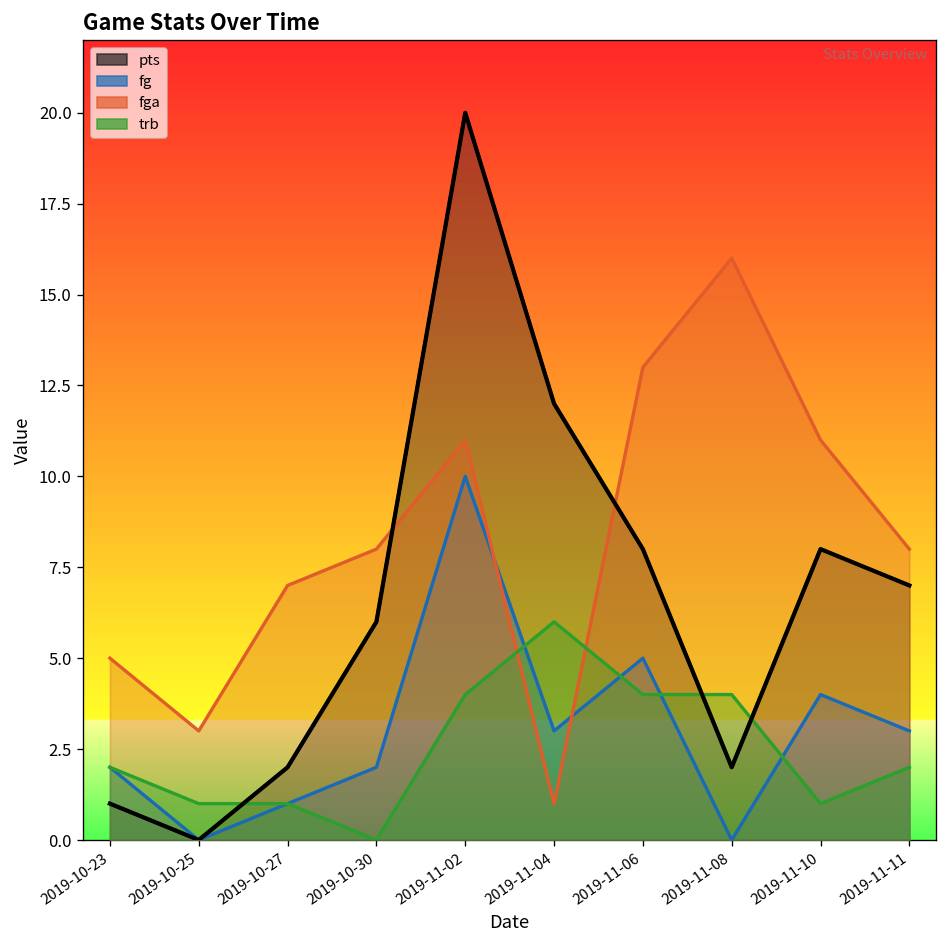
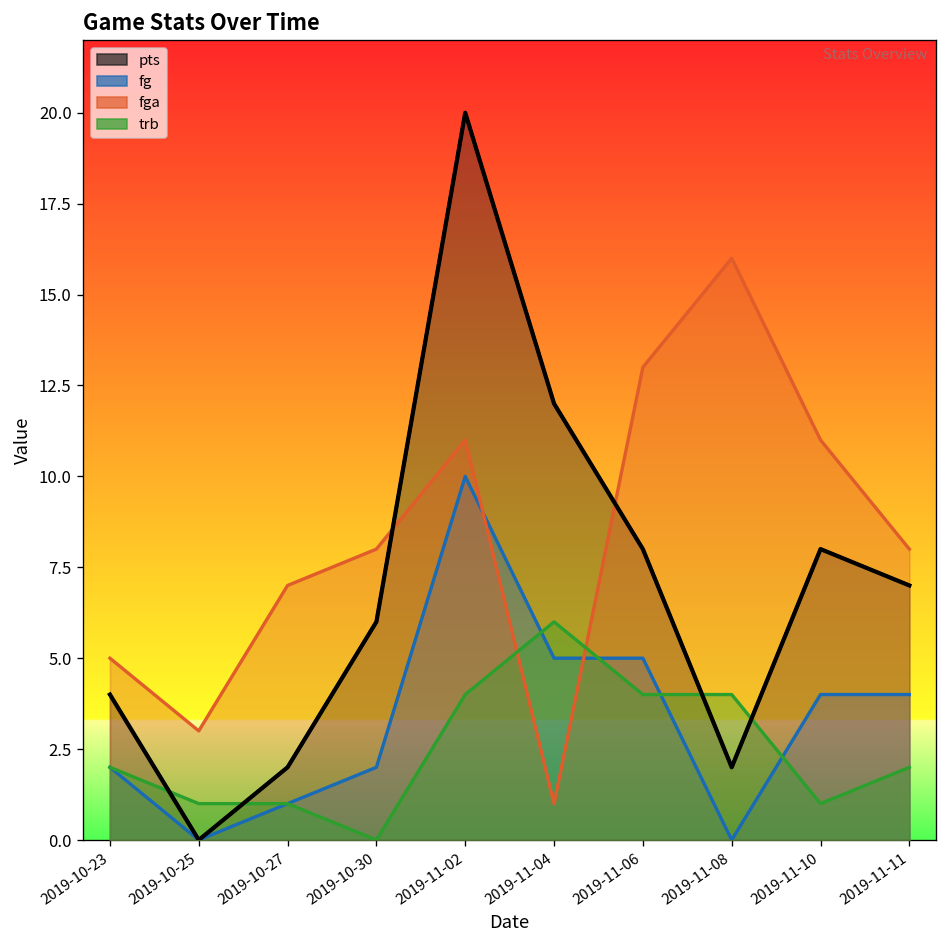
pts, 2019-10-23: 1 -> 4
fg, 2019-11-04: 3 -> 5
fg, 2019-11-11: 3 -> 4
